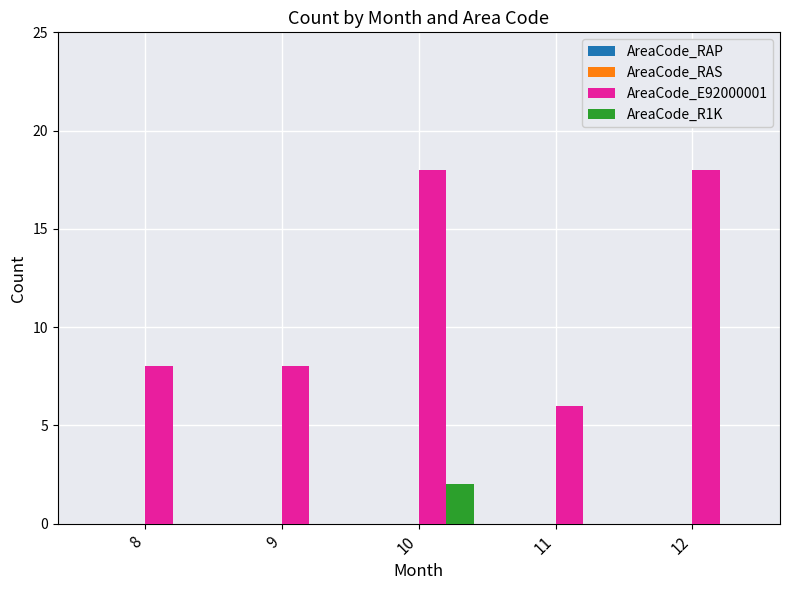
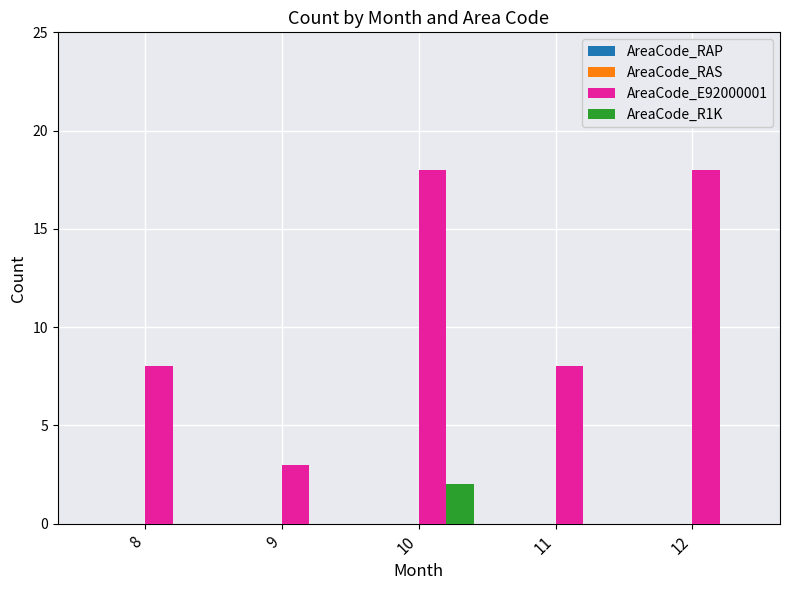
AreaCode_E92000001, 9: 8 -> 3
AreaCode_E92000001, 11: 6 -> 8
